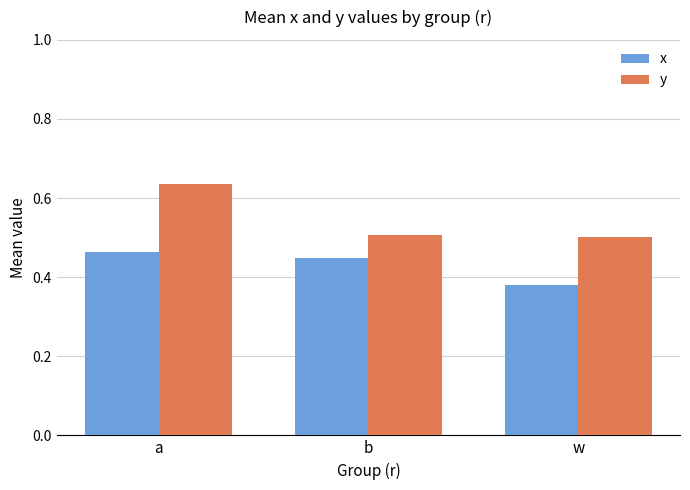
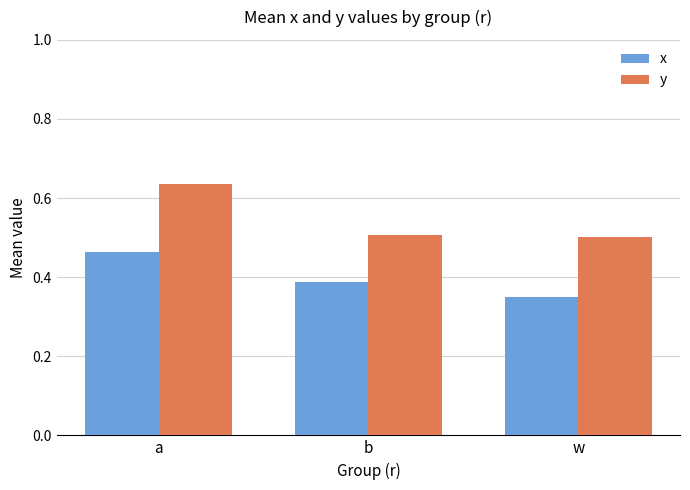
x, b: 0.45 -> 0.39
x, w: 0.38 -> 0.35
